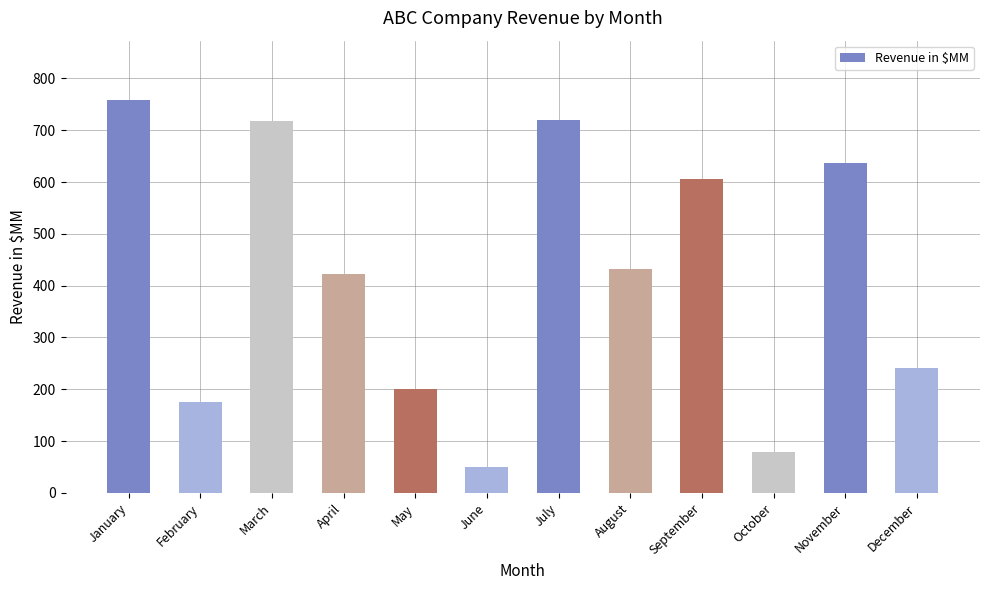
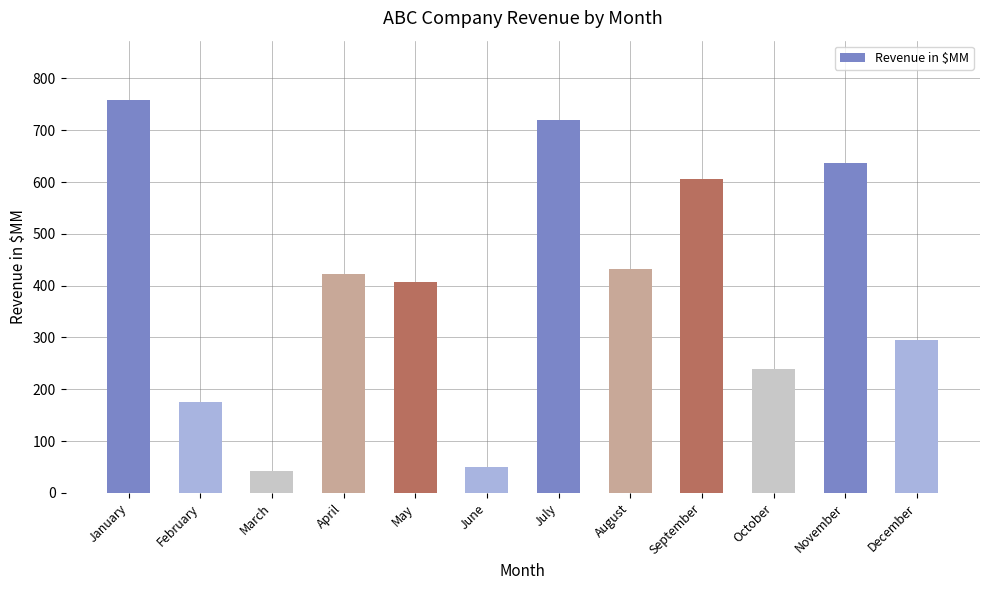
March: 720 -> 40
May: 200 -> 410
October: 80 -> 240
December: 240 -> 300
